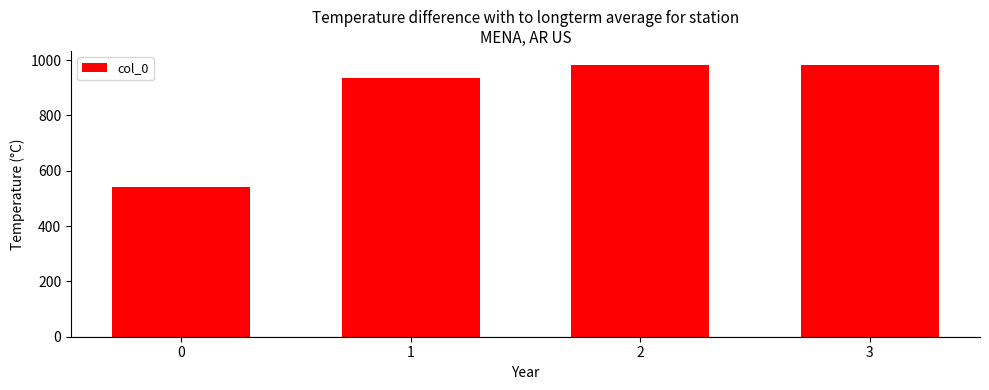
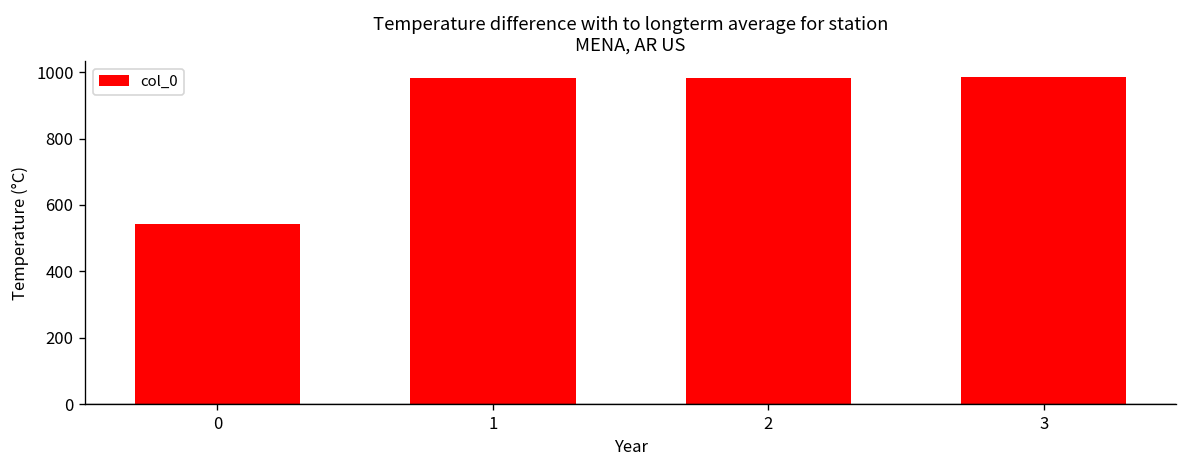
1: 930 -> 980
